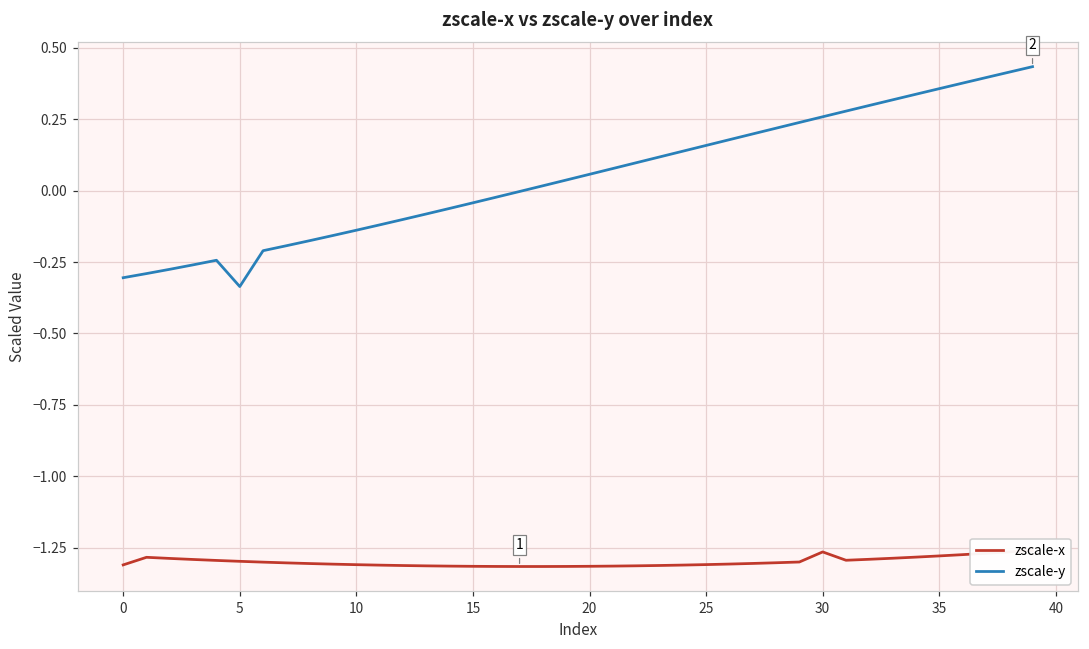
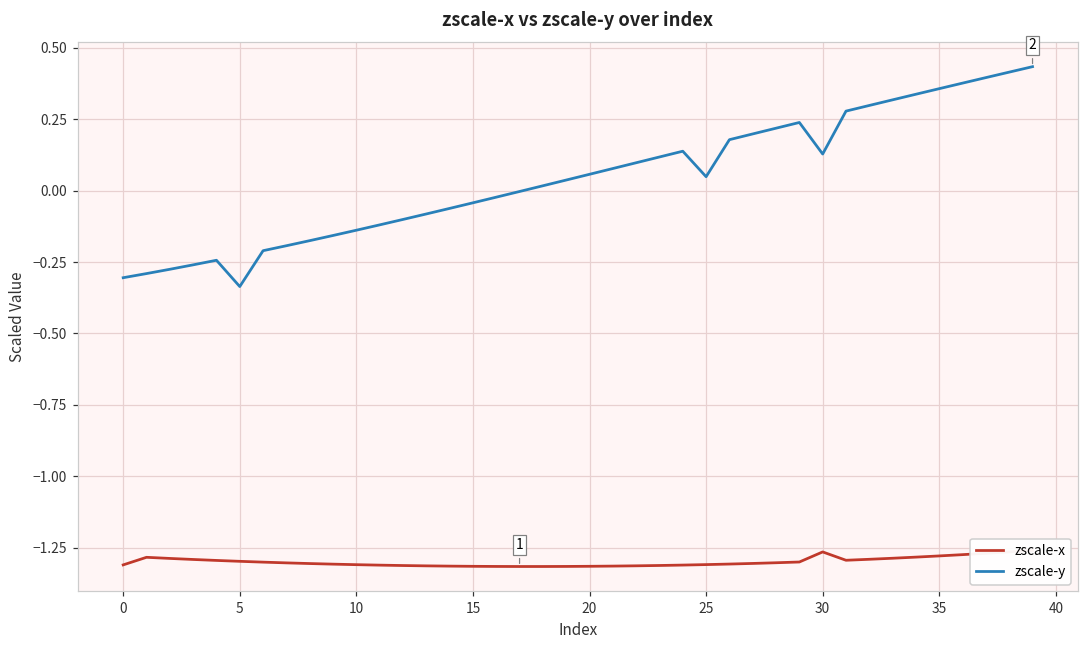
zscale-y, 25: 0.16 -> 0.05
zscale-y, 30: 0.26 -> 0.13
